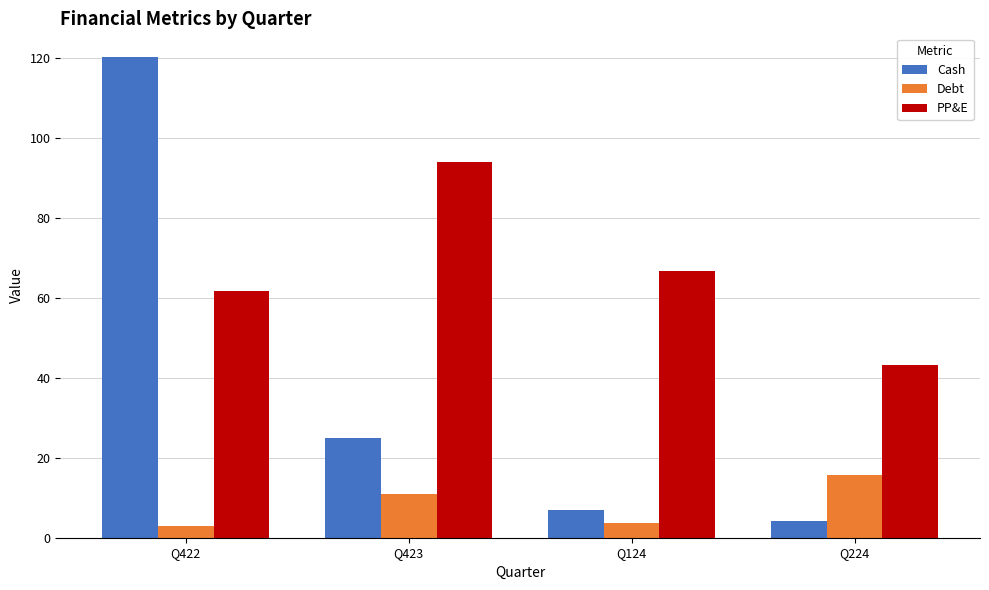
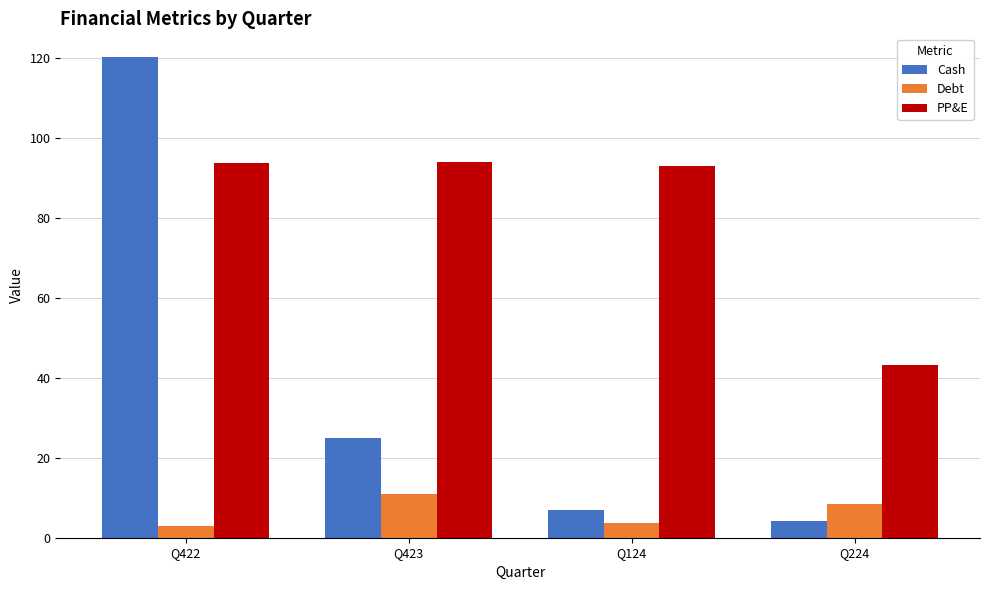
PP&E, Q422: 62 -> 94
PP&E, Q124: 67 -> 93
Debt, Q224: 16 -> 8
